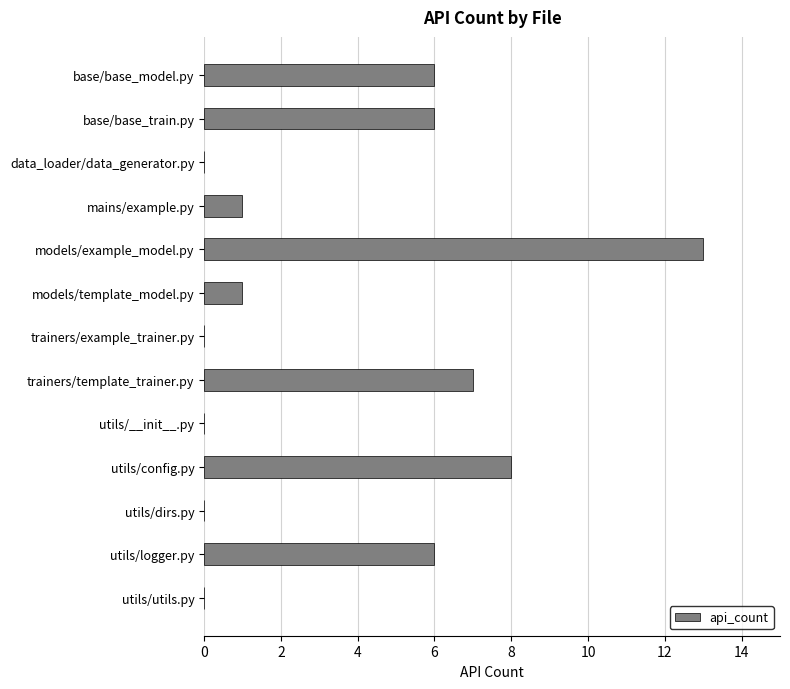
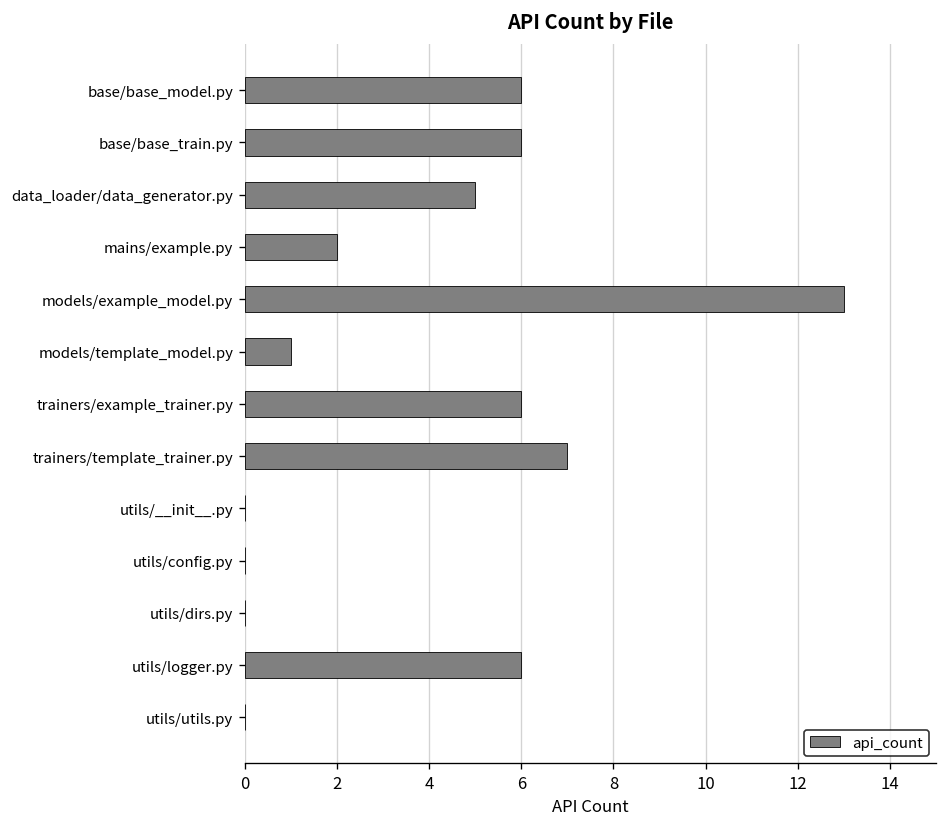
data_loader/data_generator.py: 0 -> 5
mains/example.py: 1 -> 2
trainers/example_trainer.py: 0 -> 6
utils/config.py: 8 -> 0
